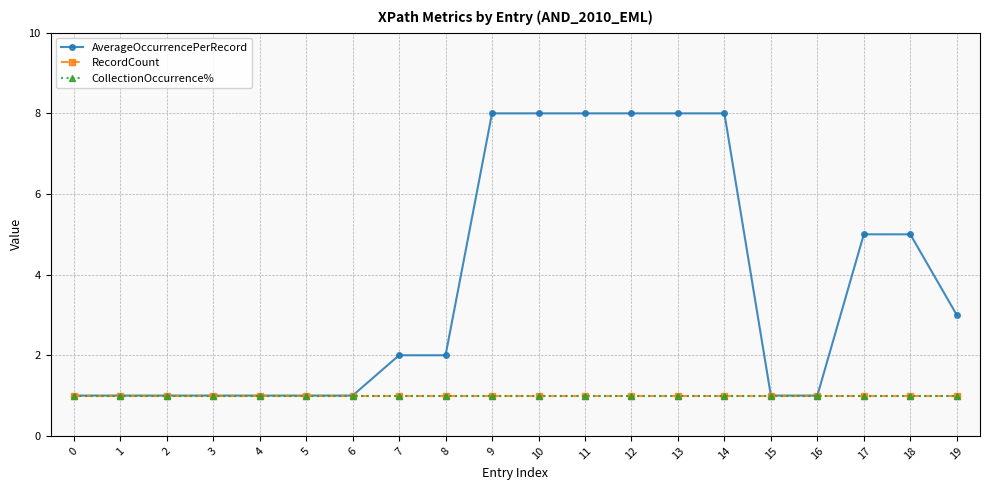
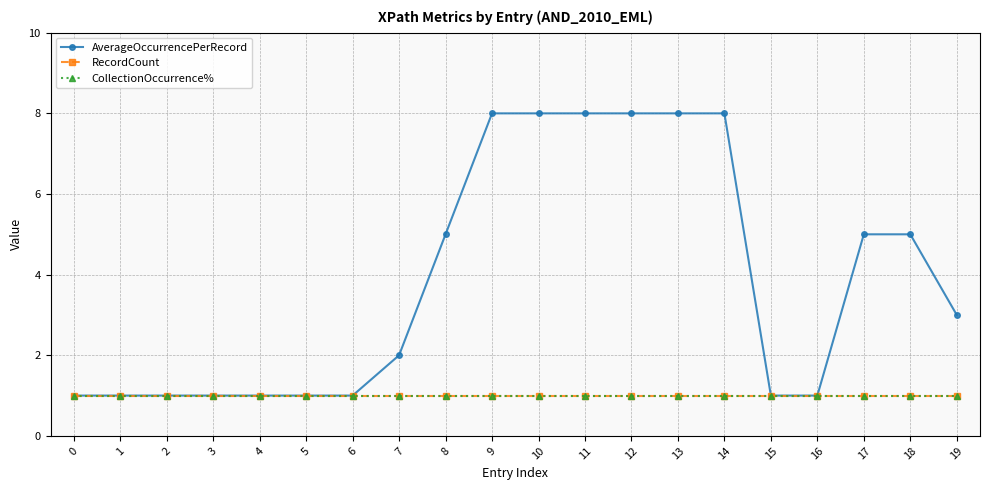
AverageOccurrencePerRecord, 8: 2 -> 5
